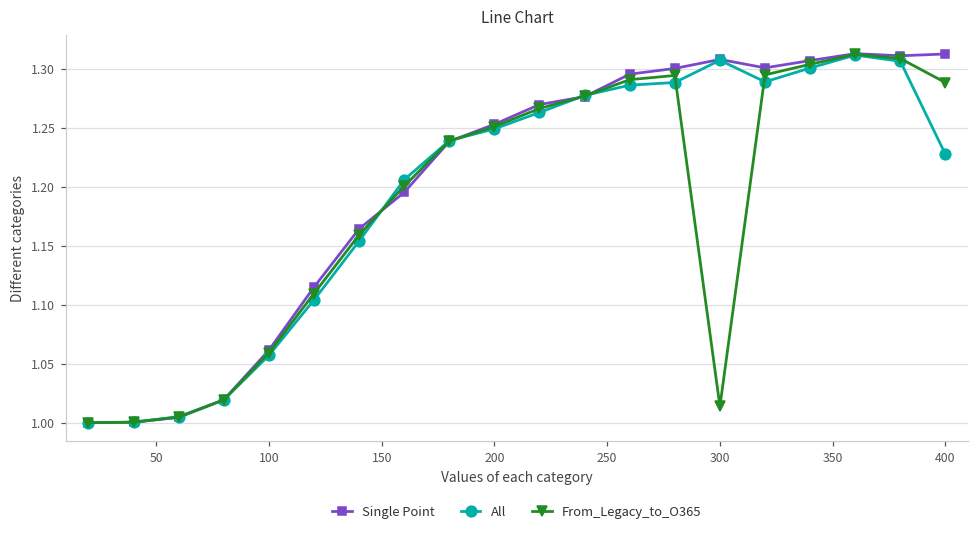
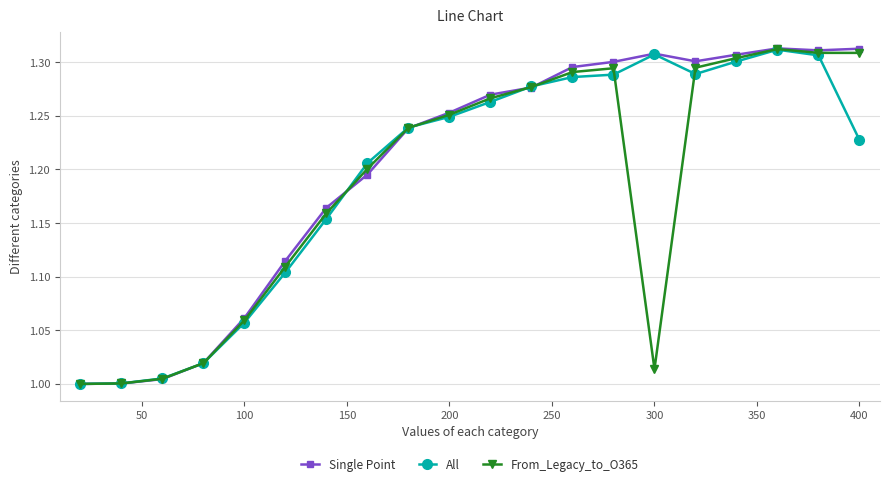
From_Legacy_to_O365, 400: 1.288 -> 1.309
